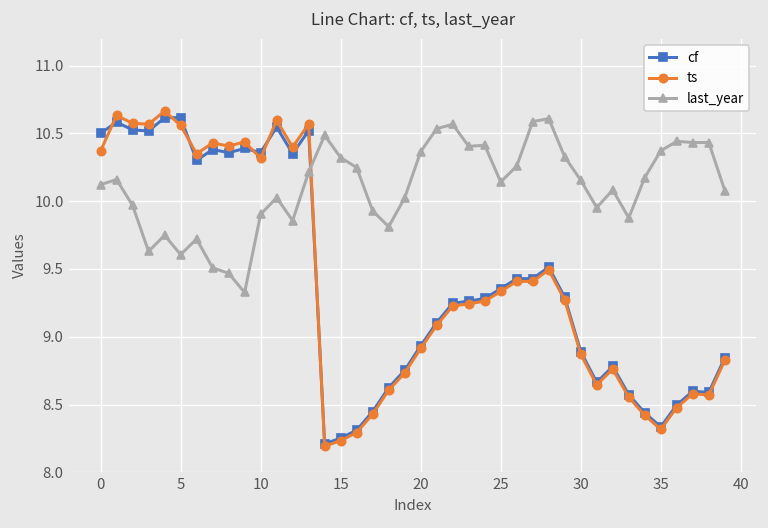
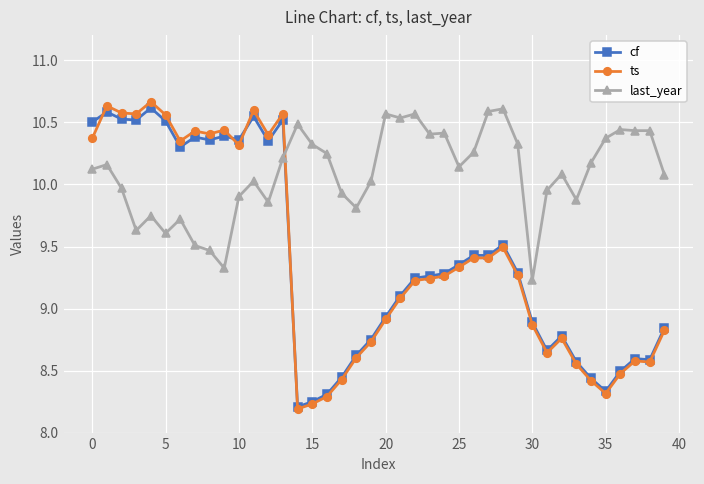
cf, 5: 10.62 -> 10.51
last_year, 20: 10.37 -> 10.57
last_year, 30: 10.15 -> 9.23
